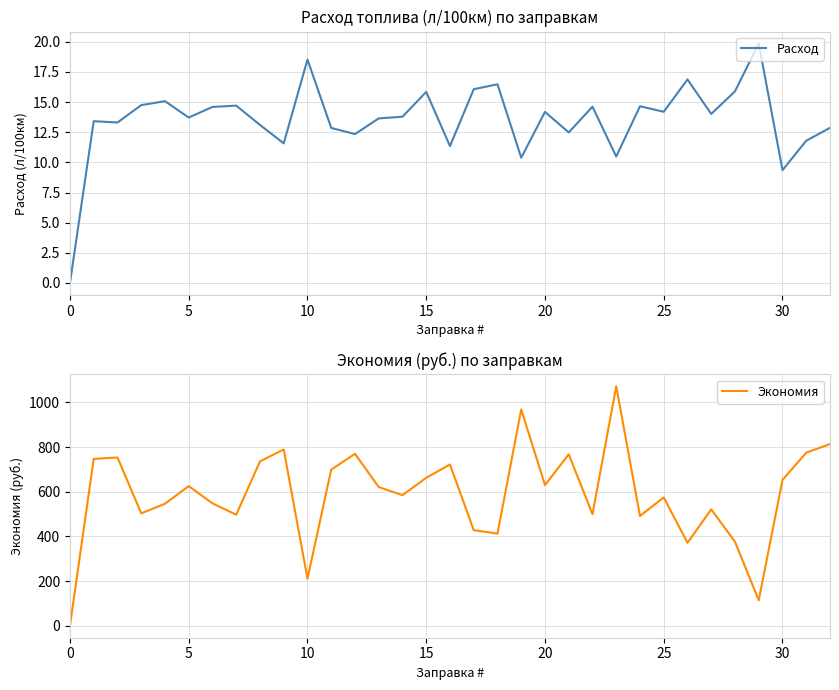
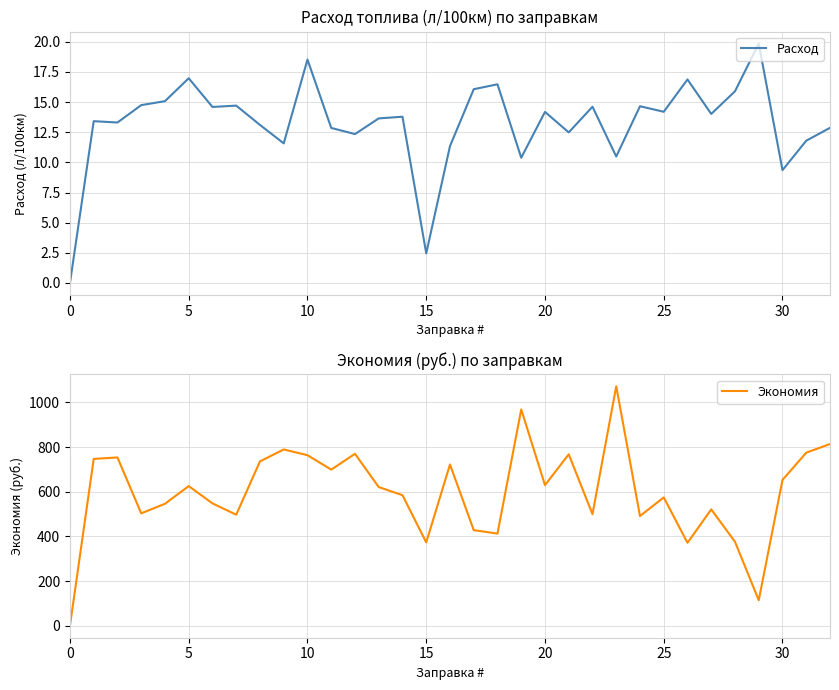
Расход топлива (л/100км) по заправкам, 5: 13.7 -> 17.0
Расход топлива (л/100км) по заправкам, 15: 15.9 -> 2.5
Экономия (руб.) по заправкам, 10: 210 -> 760
Экономия (руб.) по заправкам, 15: 660 -> 370
